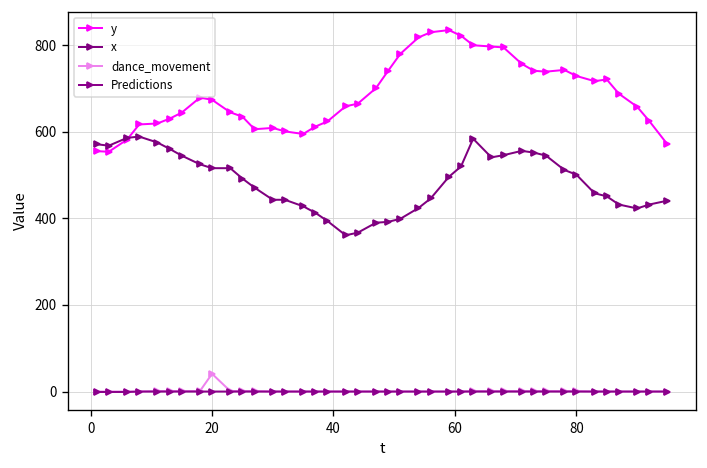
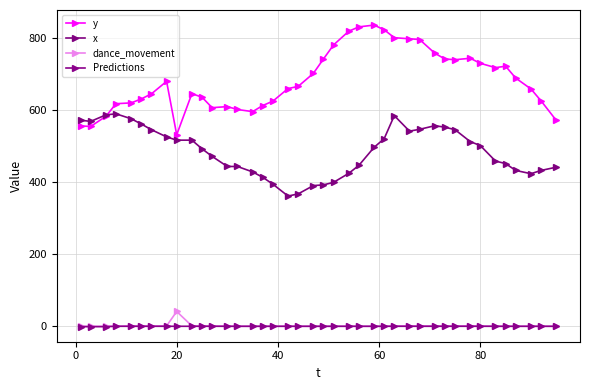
y, 20: 670 -> 530
